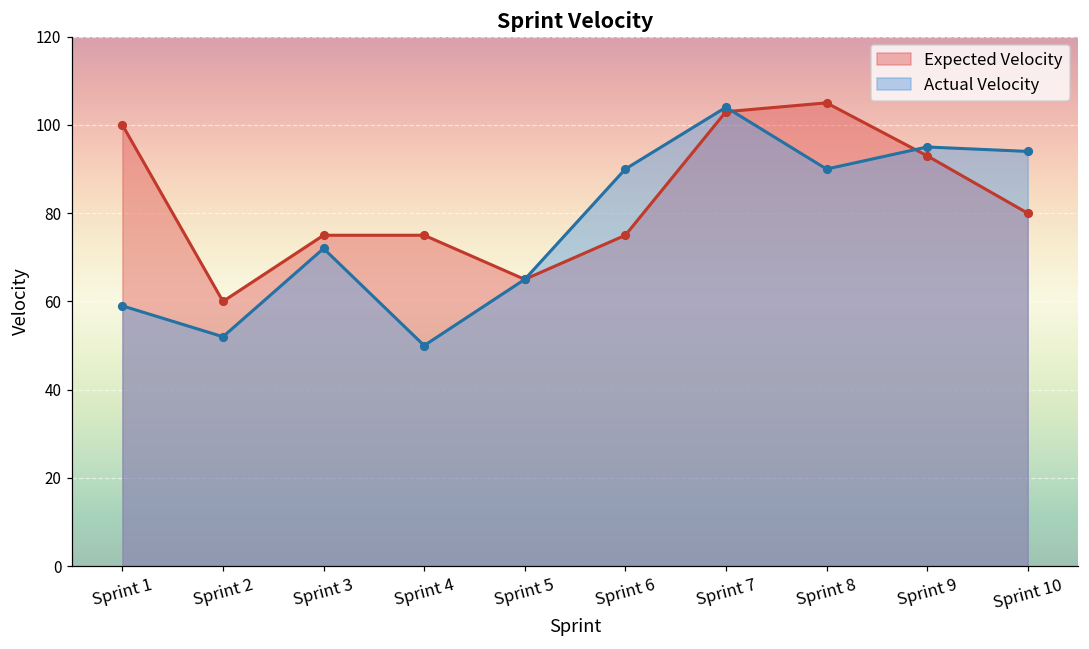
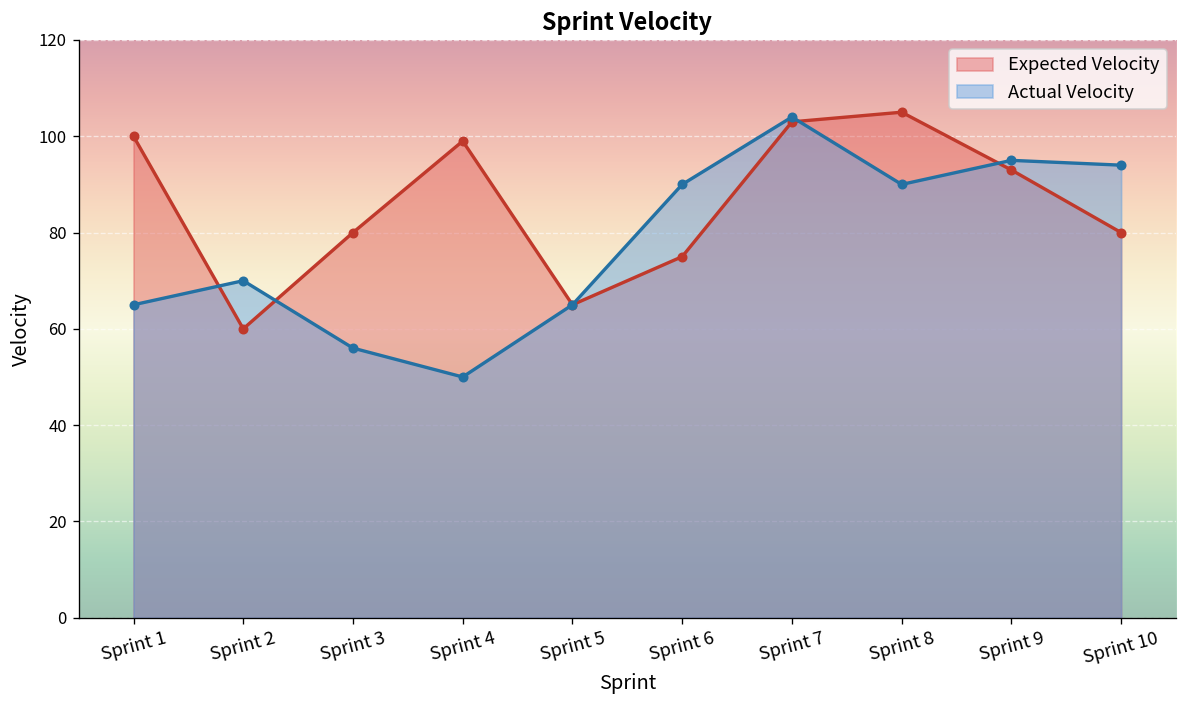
Actual Velocity, Sprint 1: 59 -> 65
Actual Velocity, Sprint 2: 52 -> 70
Expected Velocity, Sprint 3: 75 -> 80
Actual Velocity, Sprint 3: 72 -> 56
Expected Velocity, Sprint 4: 75 -> 99
